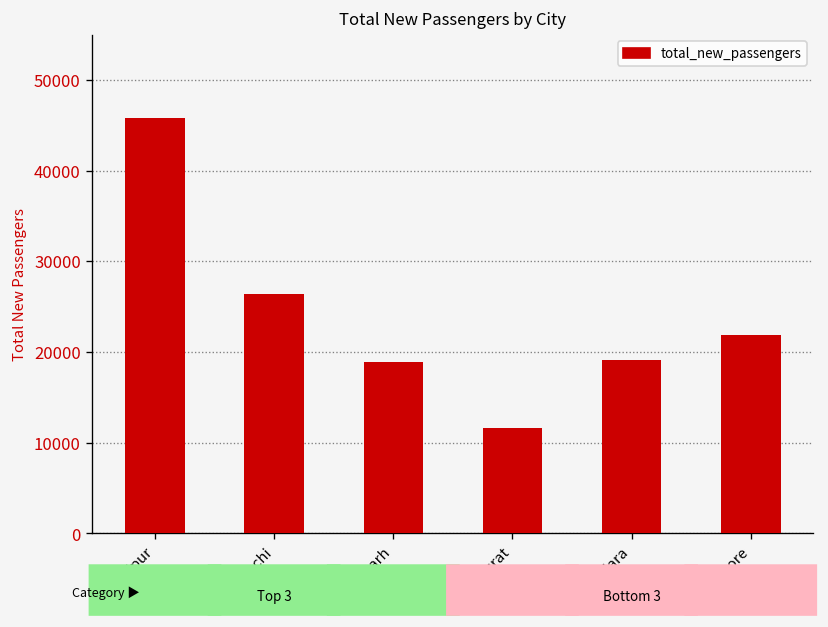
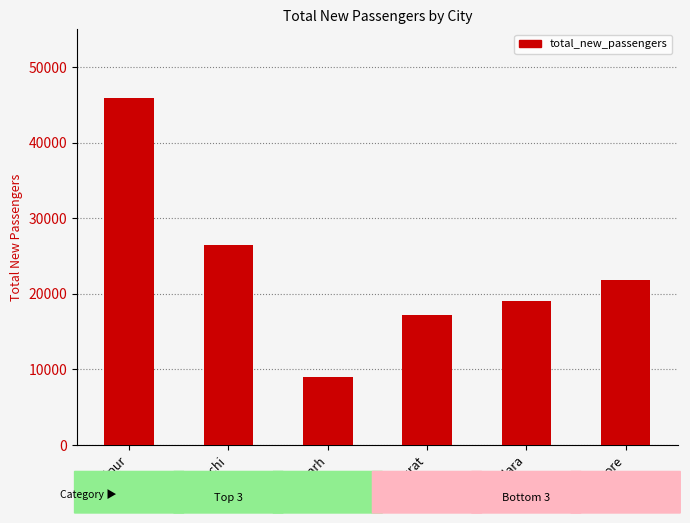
Chandigarh: 19000 -> 9000
Surat: 12000 -> 17000
